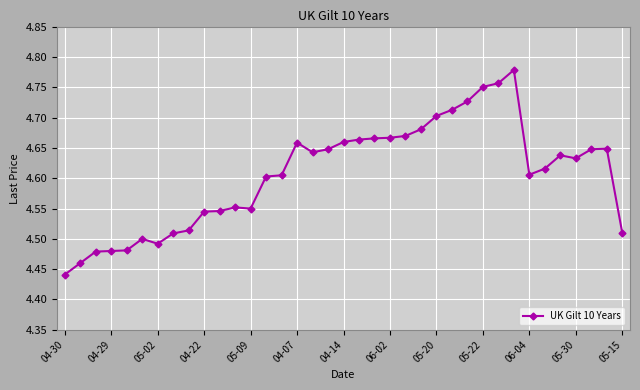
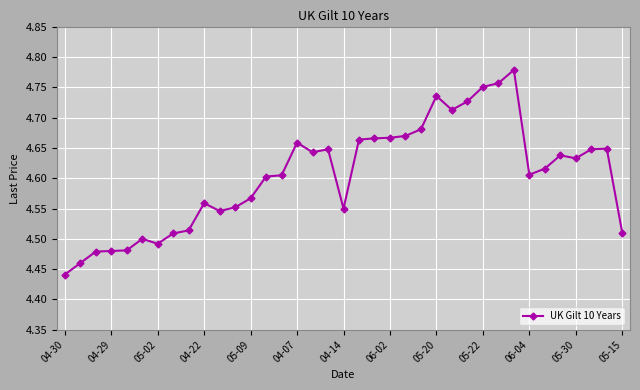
04-22: 4.55 -> 4.56
05-09: 4.55 -> 4.57
04-14: 4.66 -> 4.55
05-20: 4.70 -> 4.74
